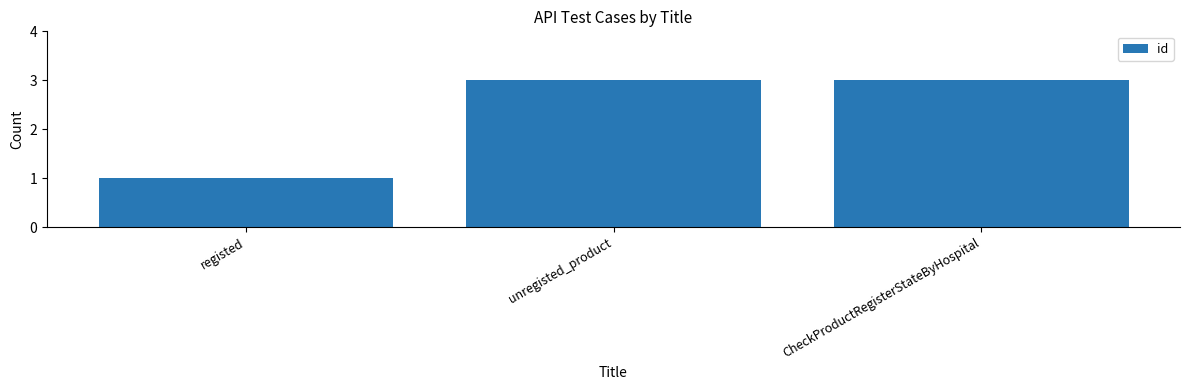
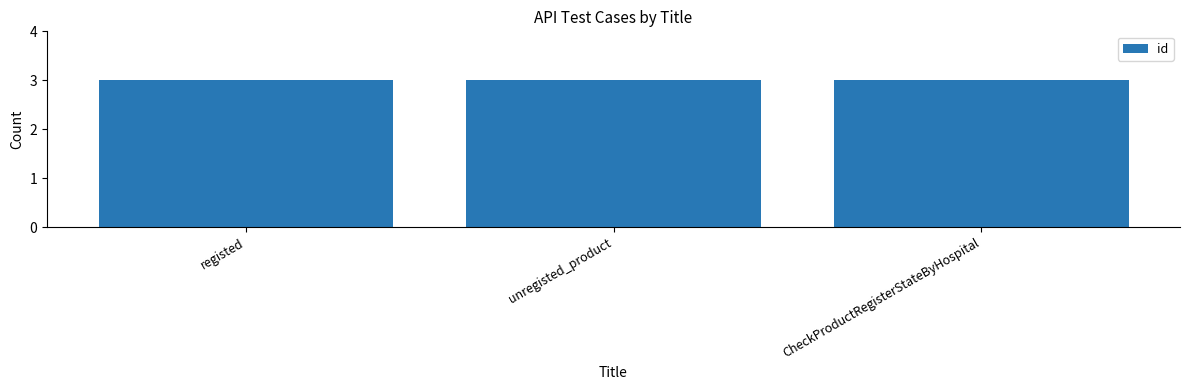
registed: 1 -> 3
